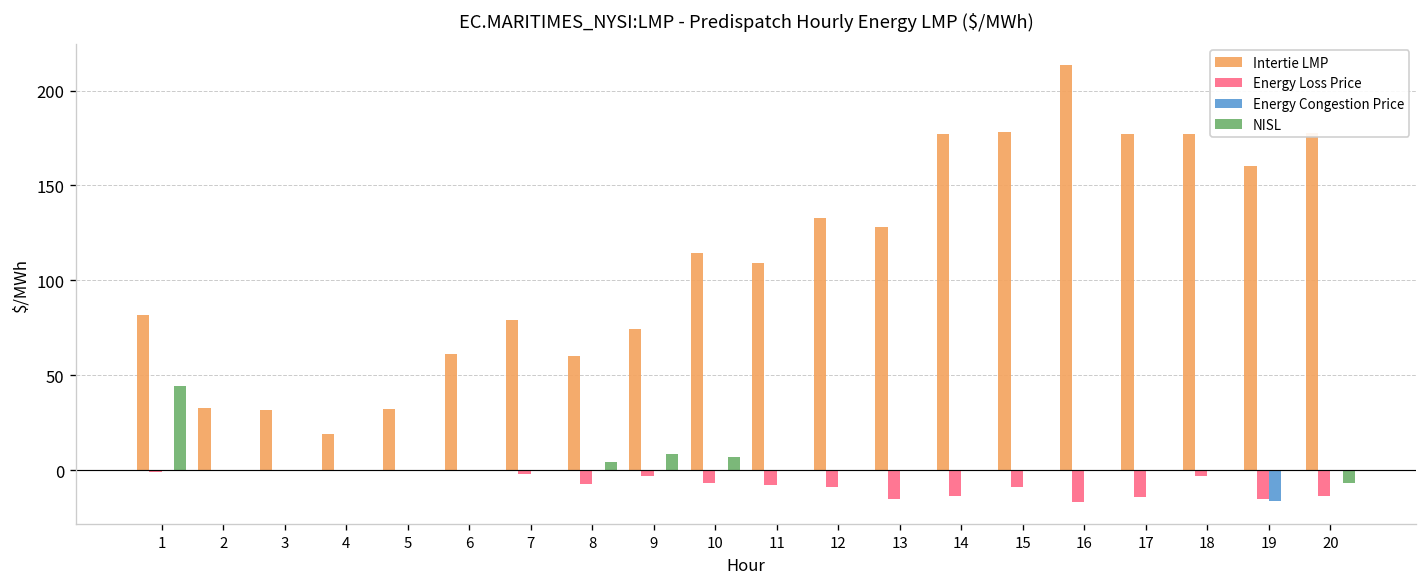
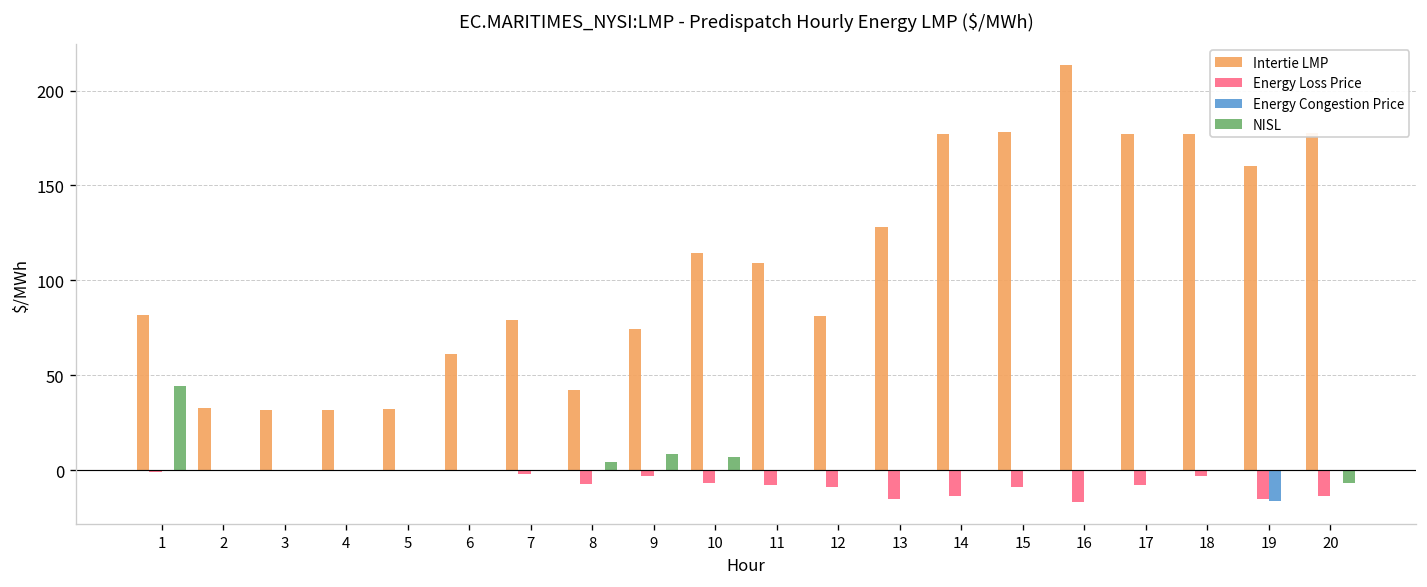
Intertie LMP, 4: 19 -> 32
Intertie LMP, 8: 60 -> 42
Intertie LMP, 12: 133 -> 81
Energy Loss Price, 17: -14 -> -8
